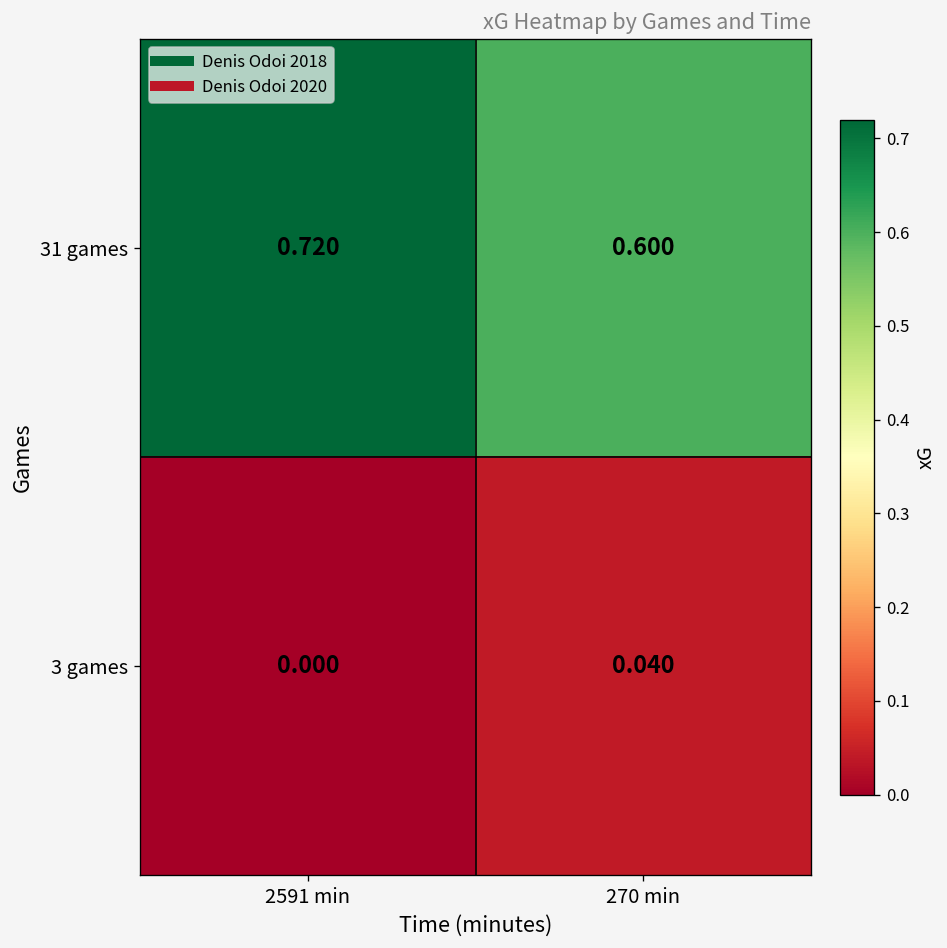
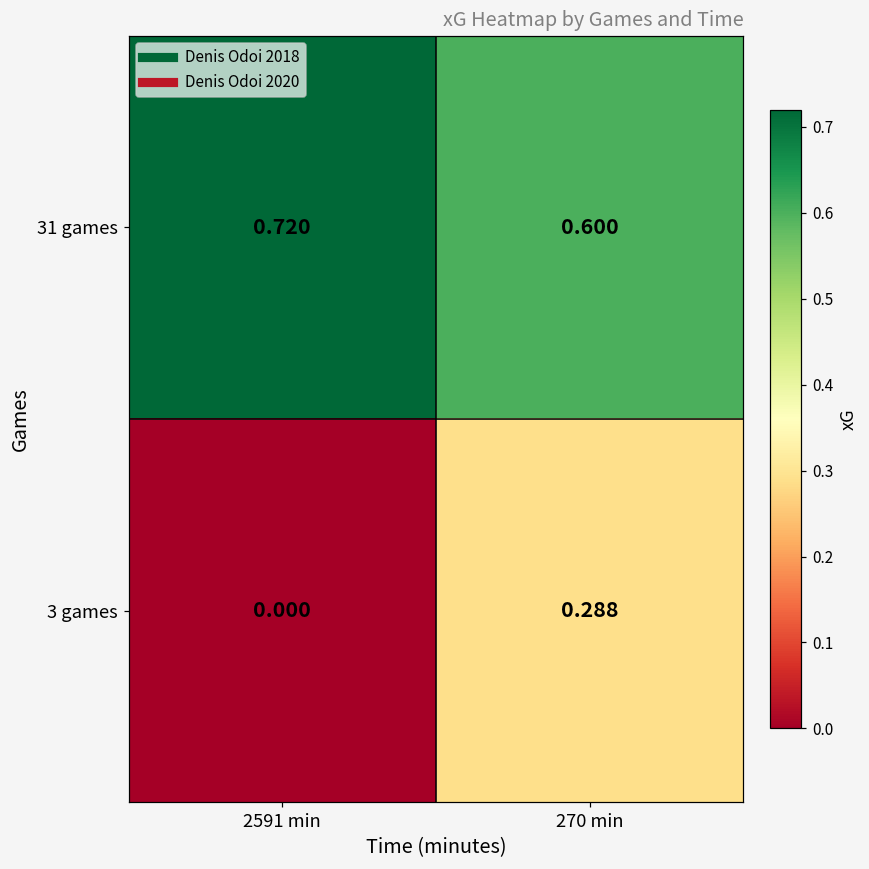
3 games, 270 min: 0.040 -> 0.288
